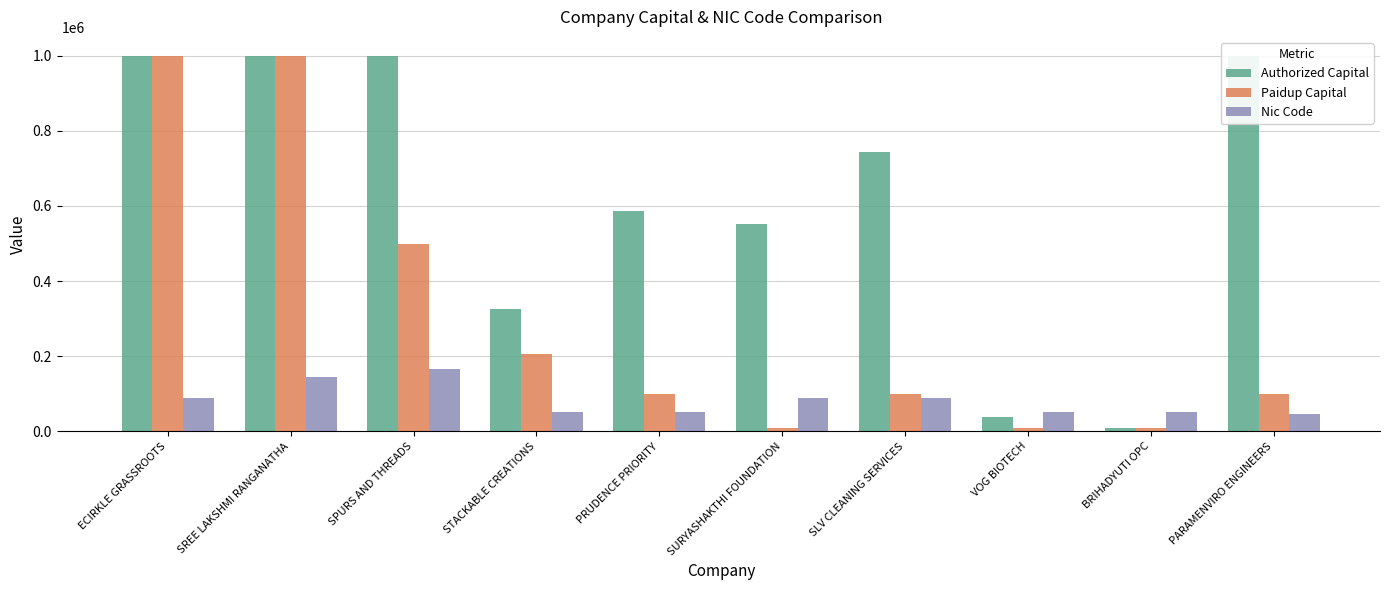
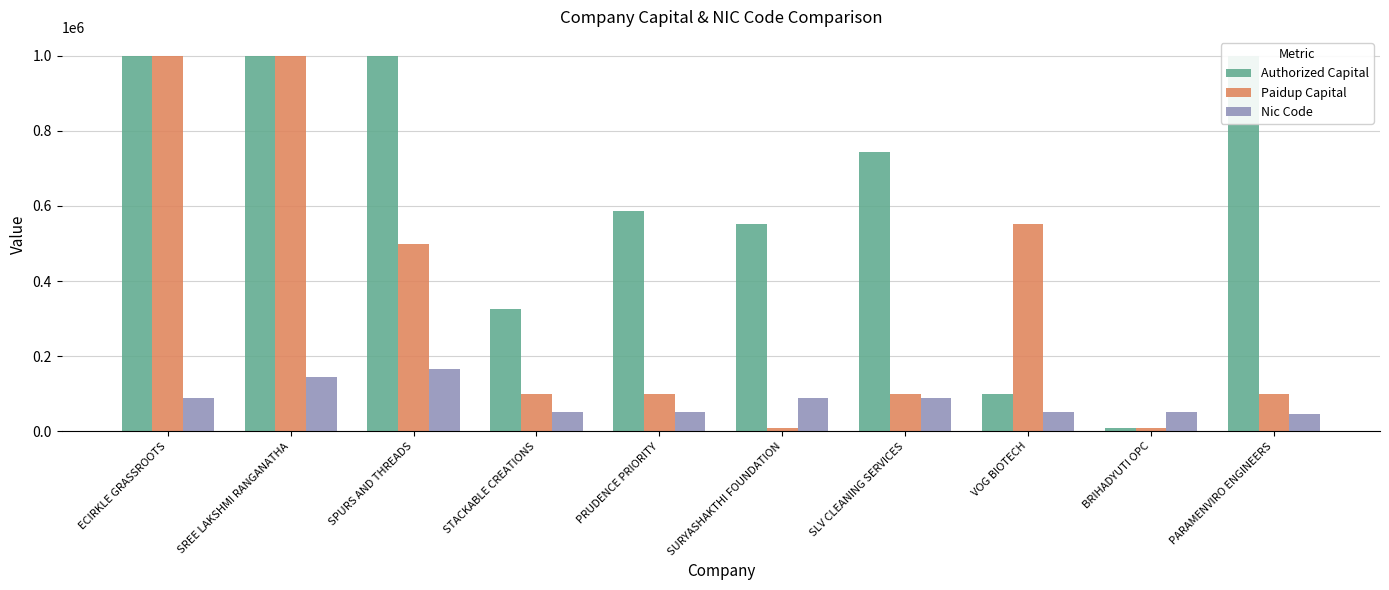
Paidup Capital, STACKABLE CREATIONS: 210000 -> 100000
Authorized Capital, VOG BIOTECH: 40000 -> 100000
Paidup Capital, VOG BIOTECH: 10000 -> 550000
